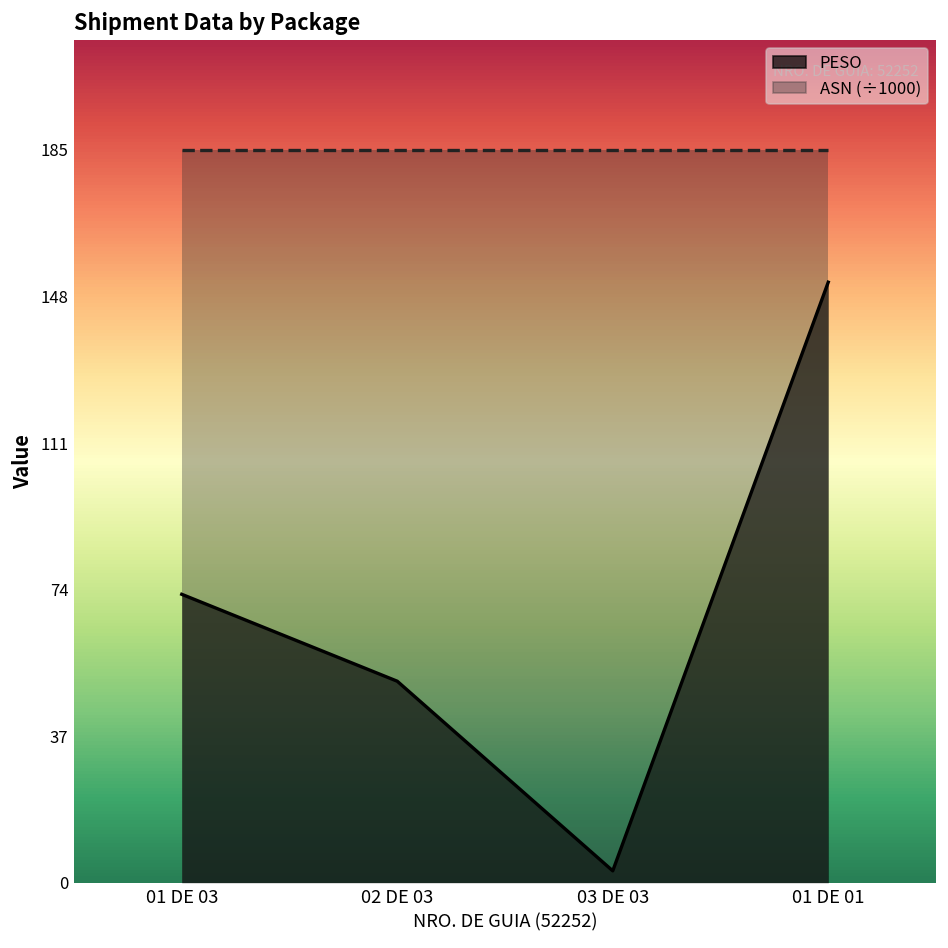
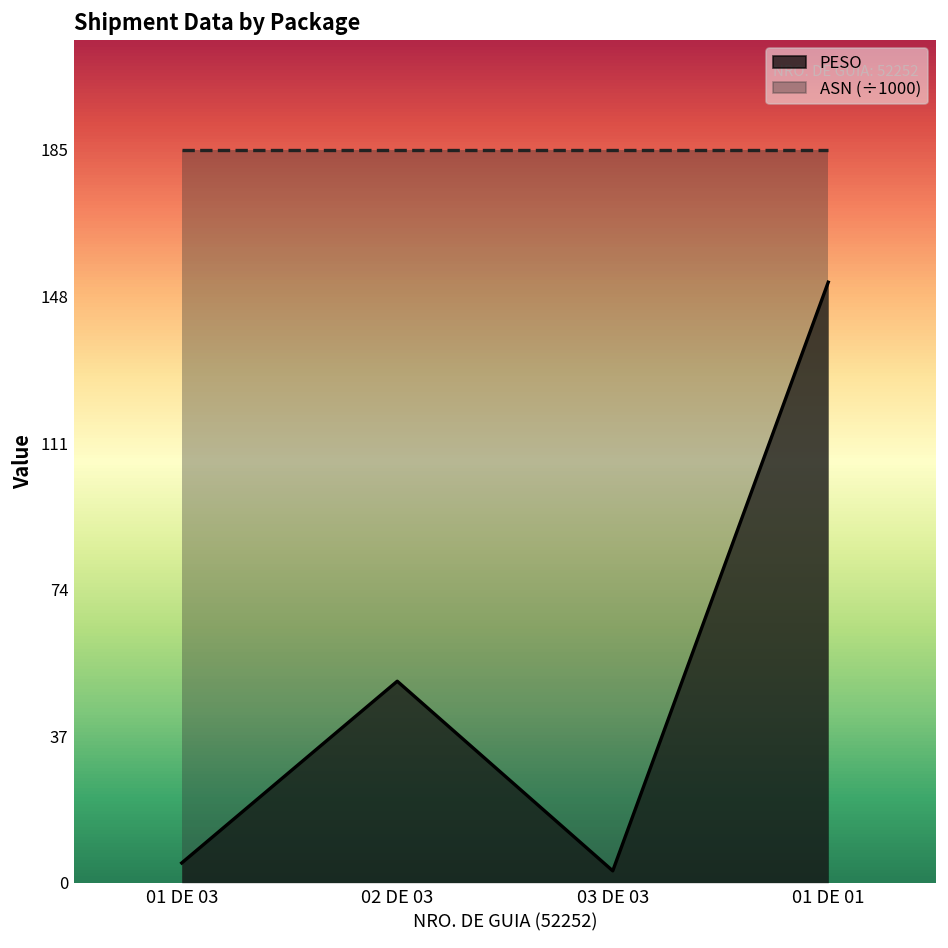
PESO, 01 DE 03: 73 -> 5
